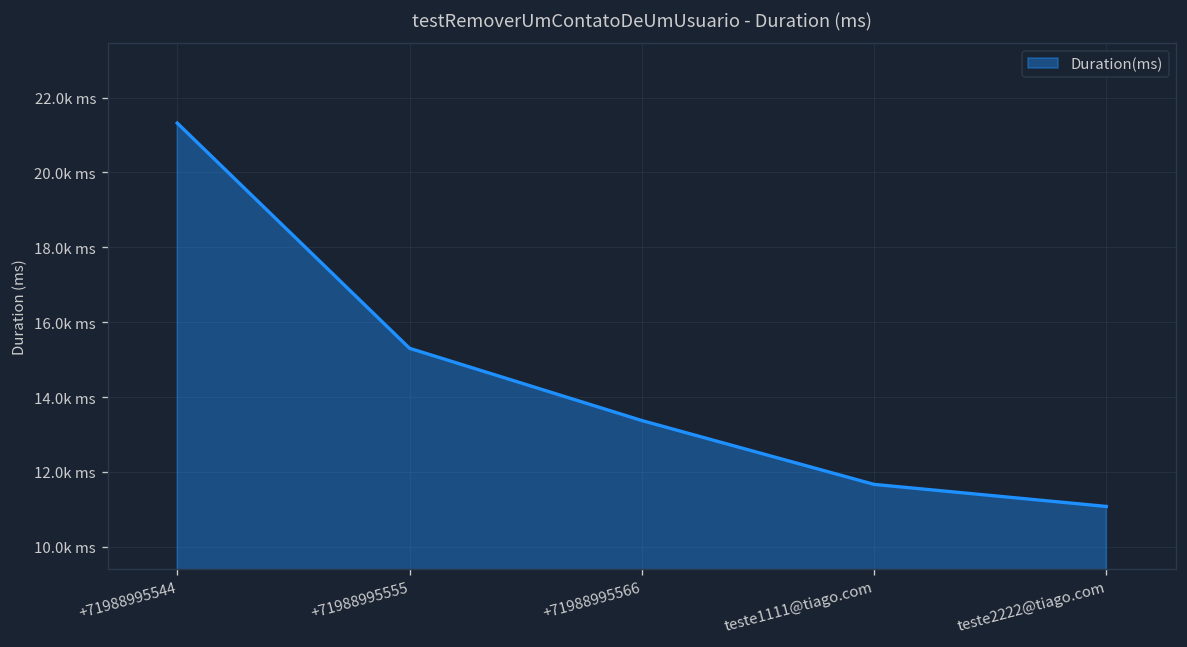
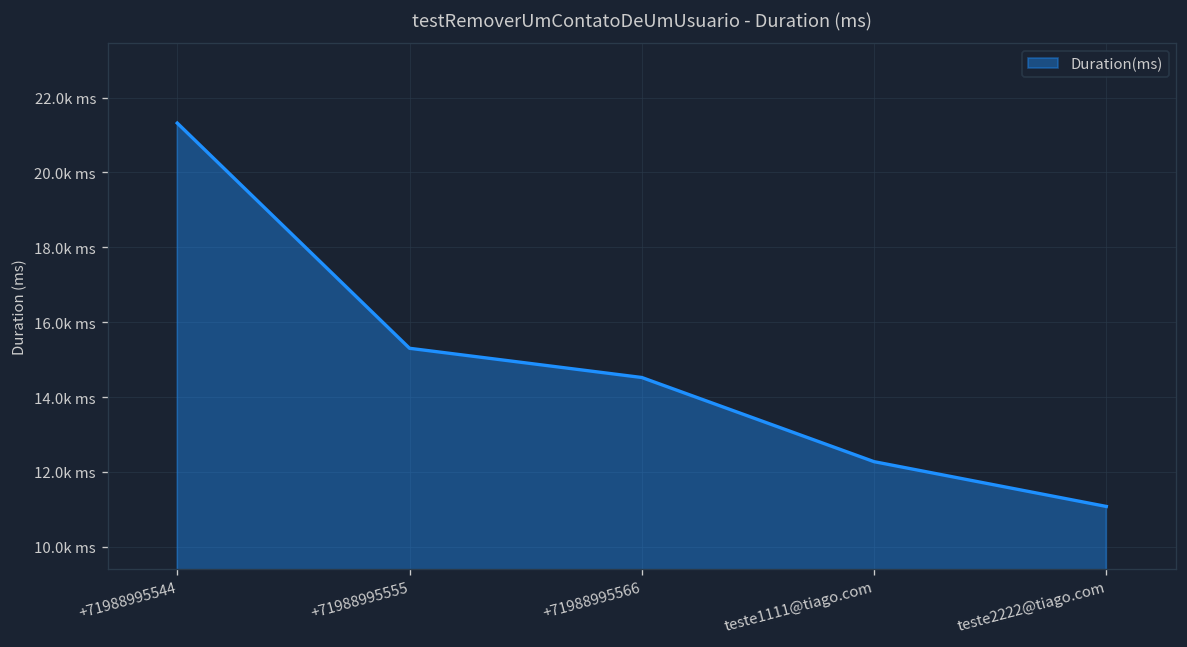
+71988995566: 13.4k ms -> 14.5k ms
teste1111@tiago.com: 11.7k ms -> 12.3k ms
